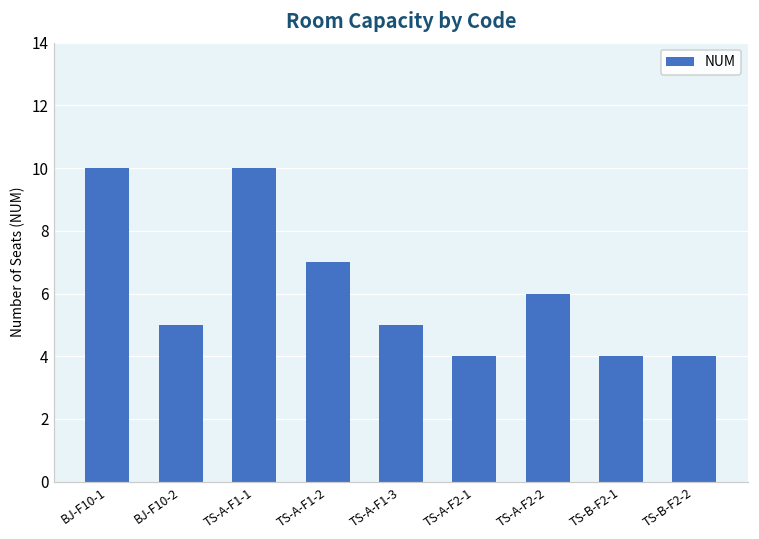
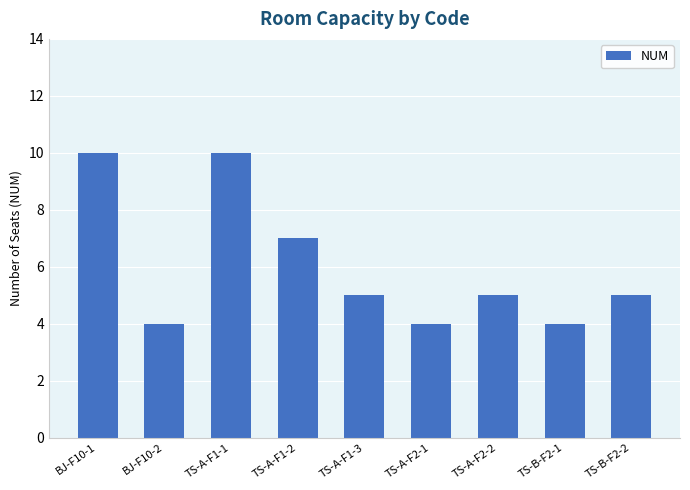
BJ-F10-2: 5 -> 4
TS-A-F2-2: 6 -> 5
TS-B-F2-2: 4 -> 5
